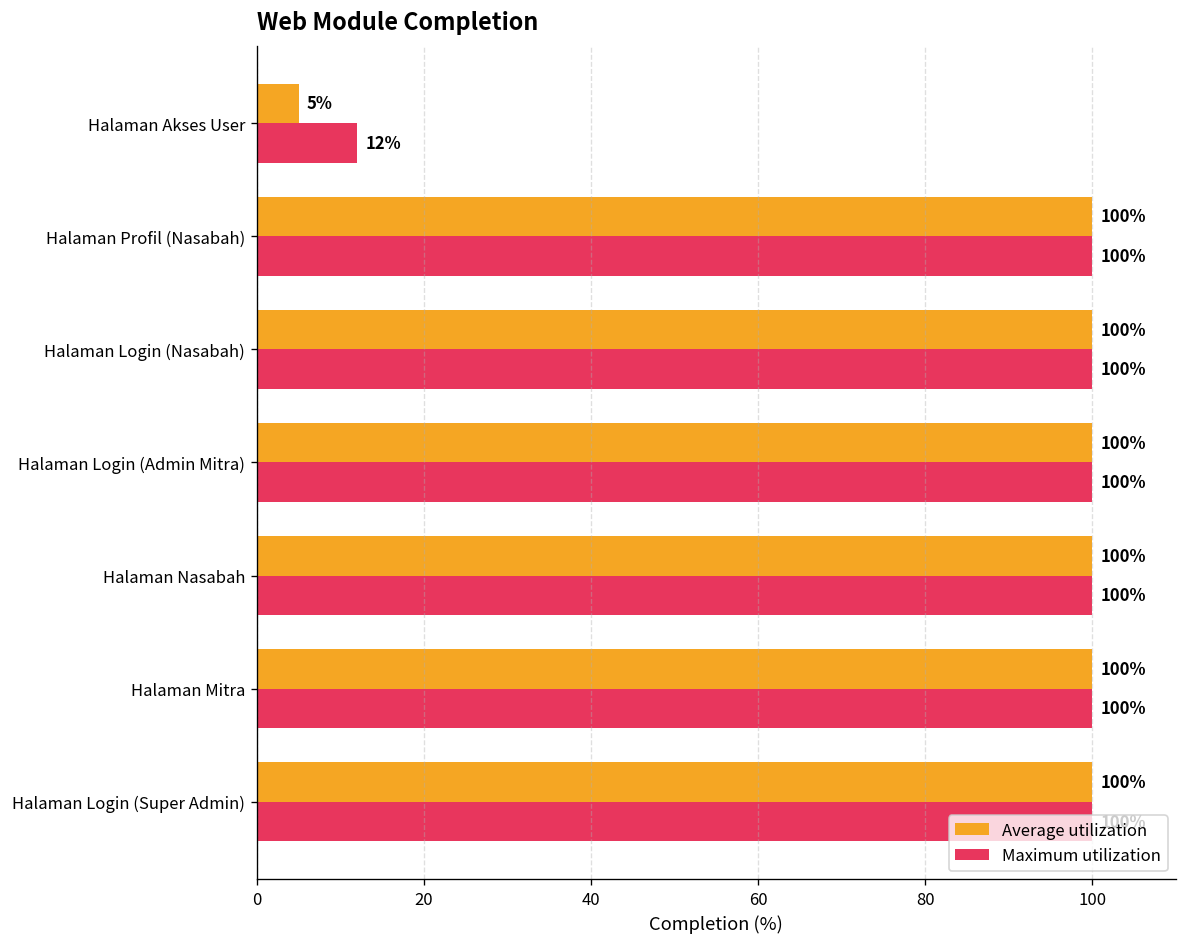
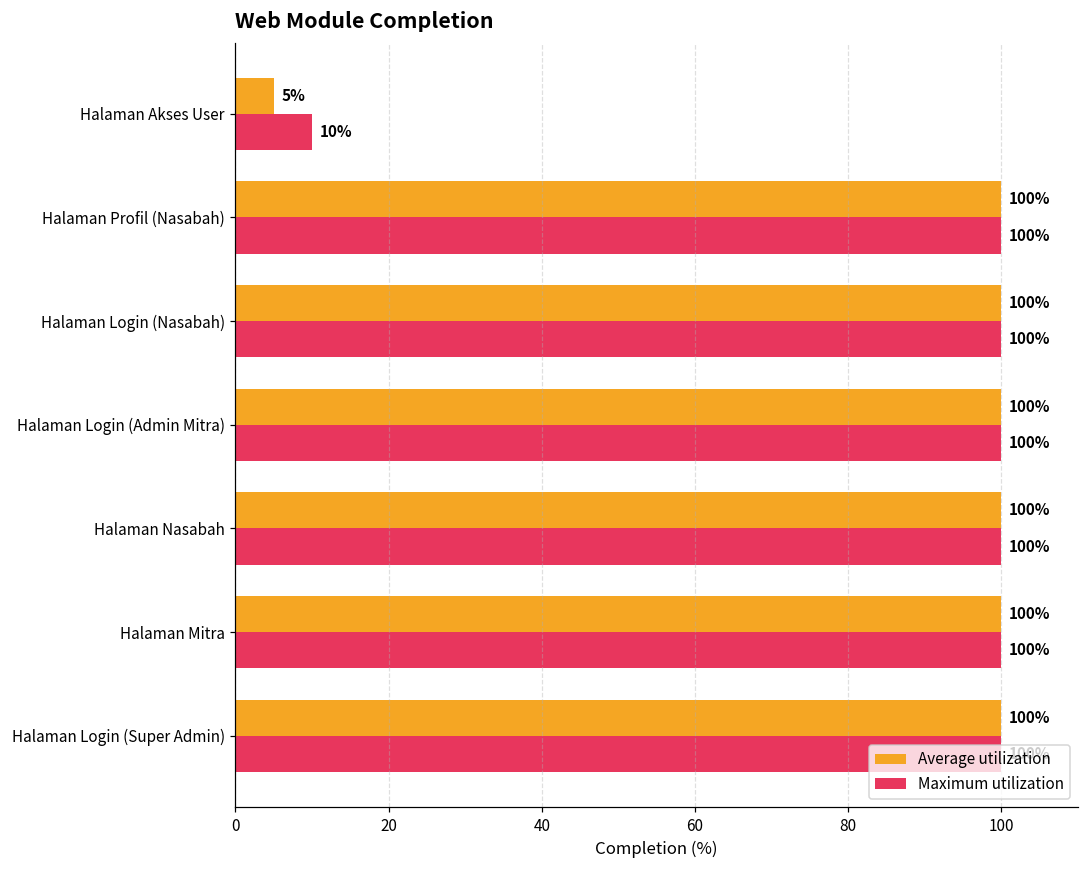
Maximum utilization, Halaman Akses User: 12% -> 10%
